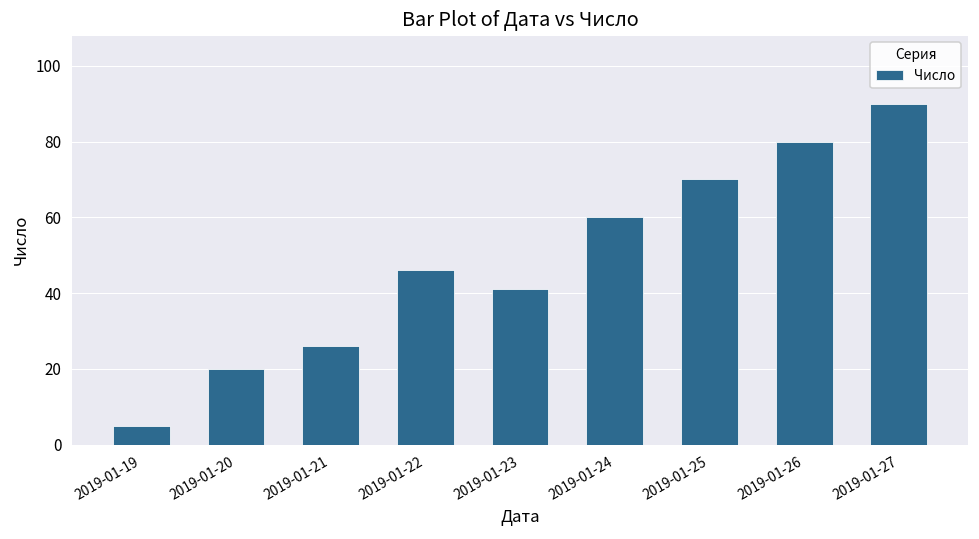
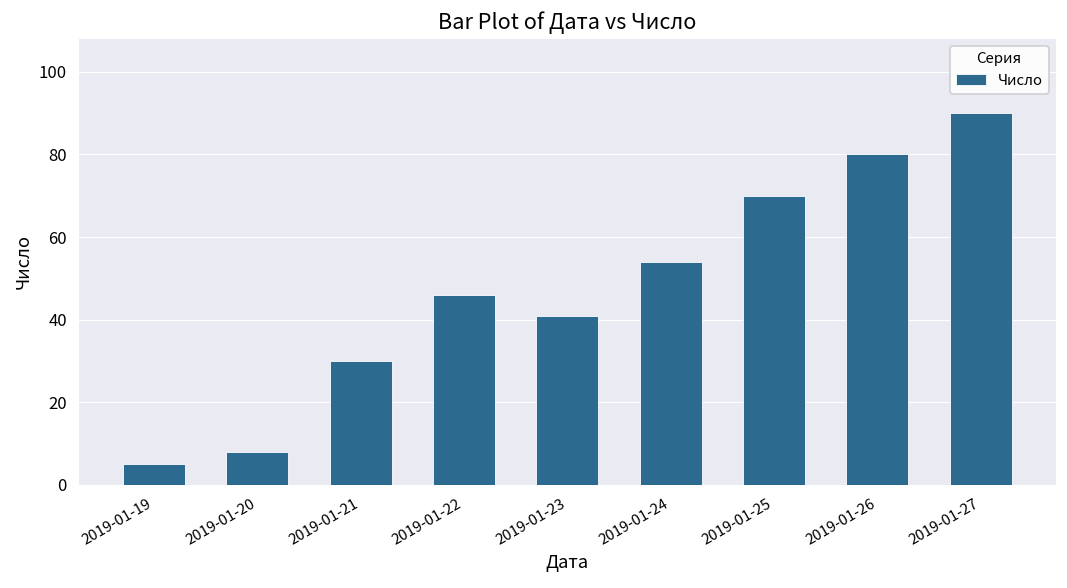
2019-01-20: 20 -> 8
2019-01-21: 26 -> 30
2019-01-24: 60 -> 54
